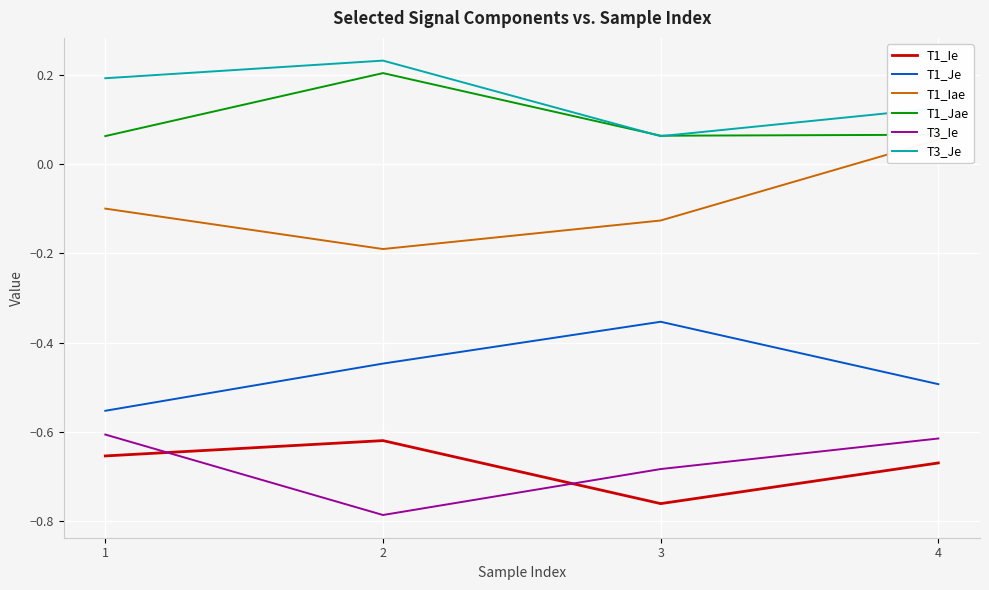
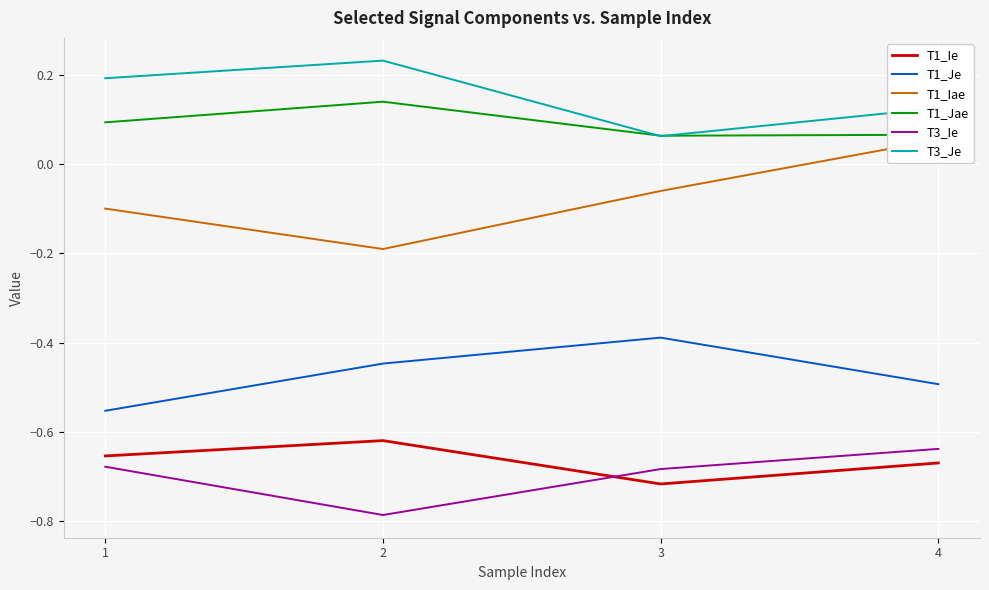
T1_Jae, 1: 0.06 -> 0.09
T3_Ie, 1: -0.61 -> -0.68
T1_Jae, 2: 0.20 -> 0.14
T1_Ie, 3: -0.76 -> -0.72
T1_Je, 3: -0.35 -> -0.39
T1_Iae, 3: -0.13 -> -0.06
T3_Ie, 4: -0.61 -> -0.64
